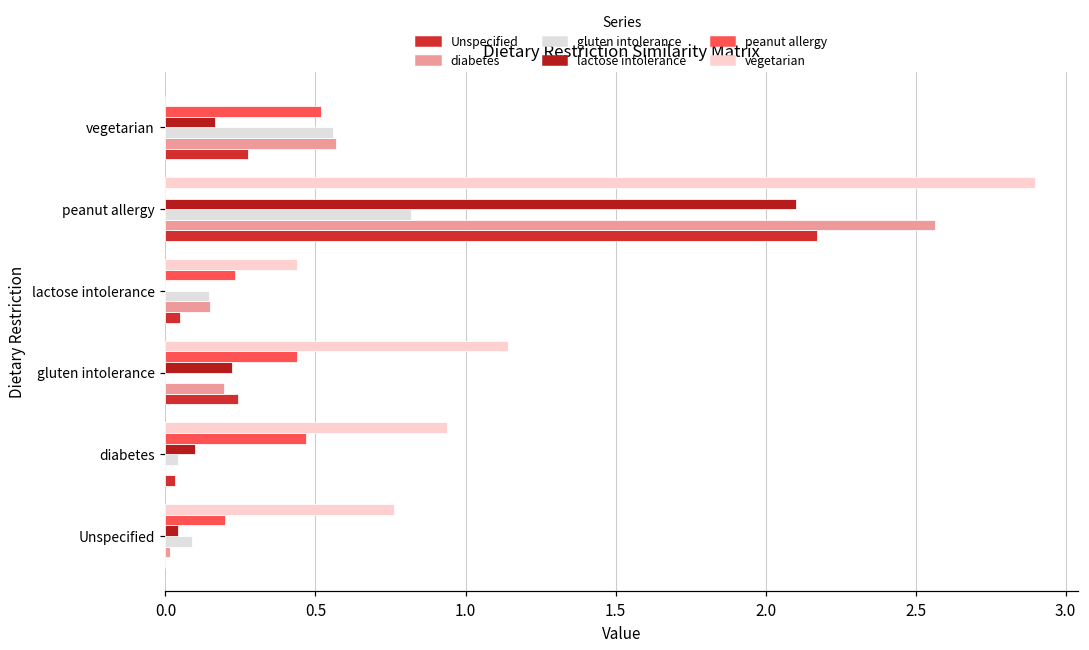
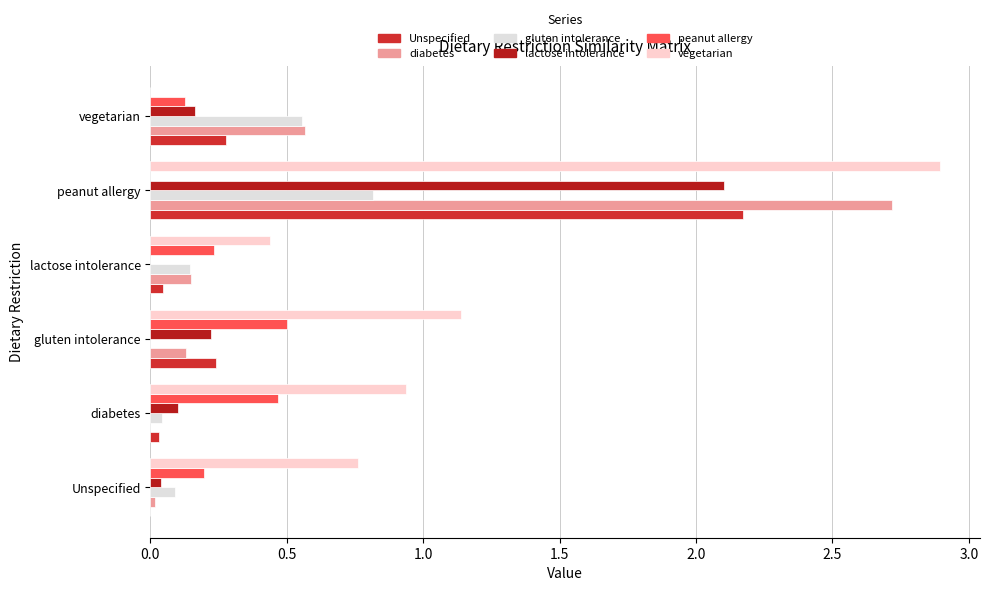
peanut allergy, vegetarian: 0.52 -> 0.13
diabetes, peanut allergy: 2.57 -> 2.72
peanut allergy, gluten intolerance: 0.44 -> 0.50
diabetes, gluten intolerance: 0.19 -> 0.13
